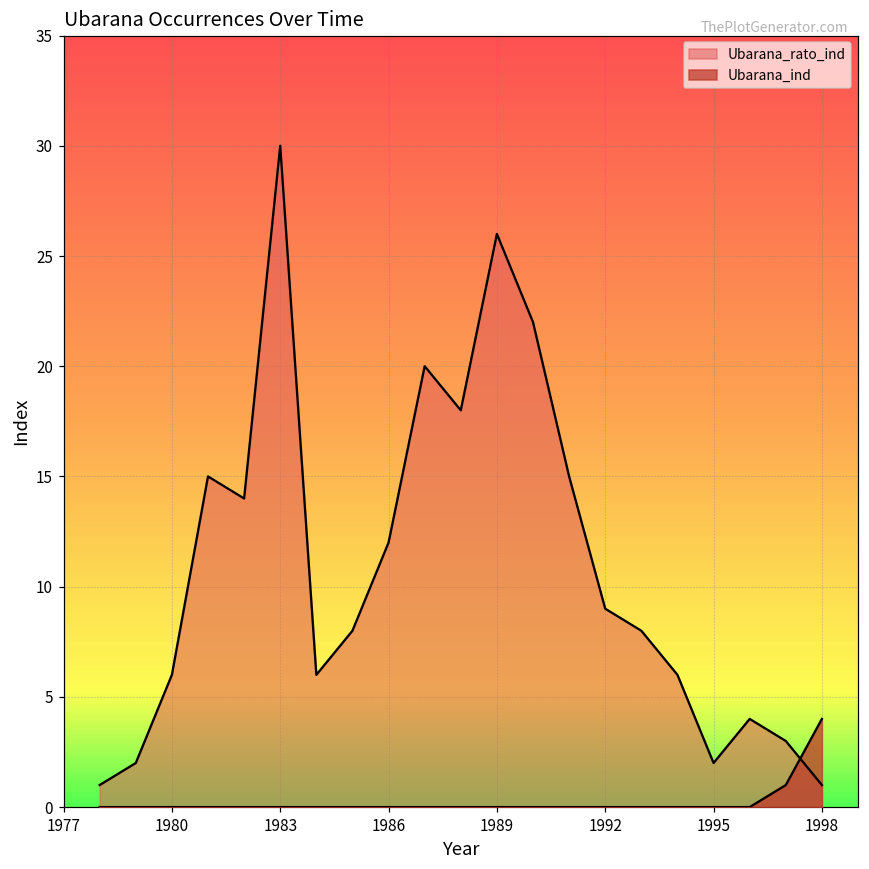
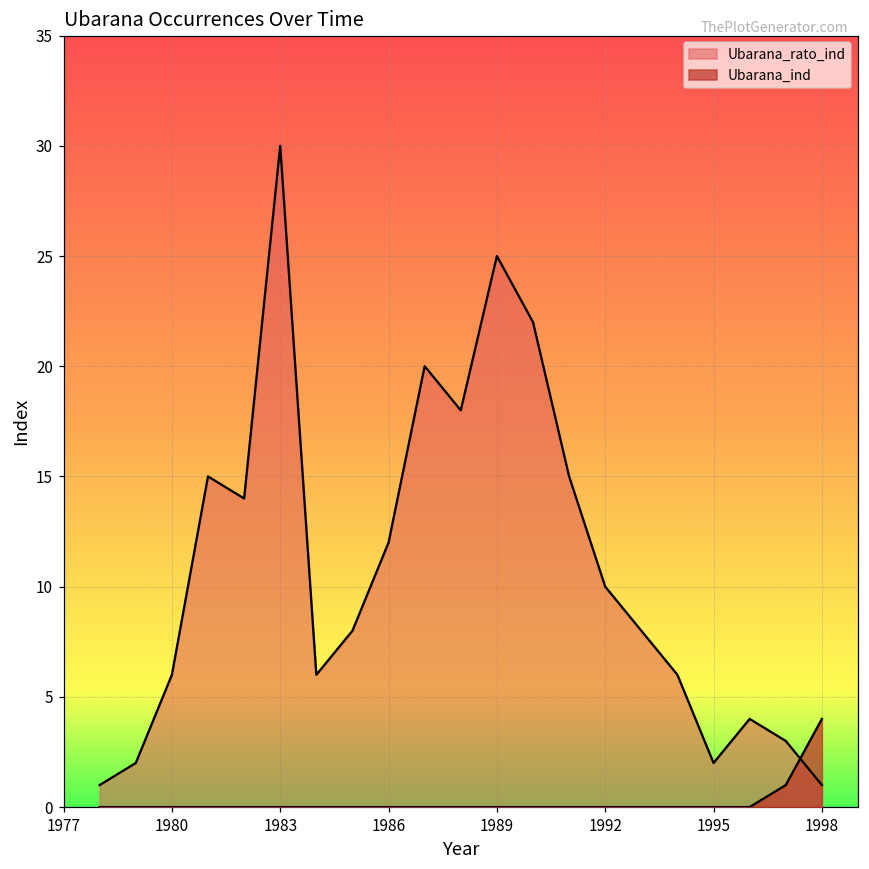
Ubarana_rato_ind, 1989: 26 -> 25
Ubarana_rato_ind, 1992: 9 -> 10
